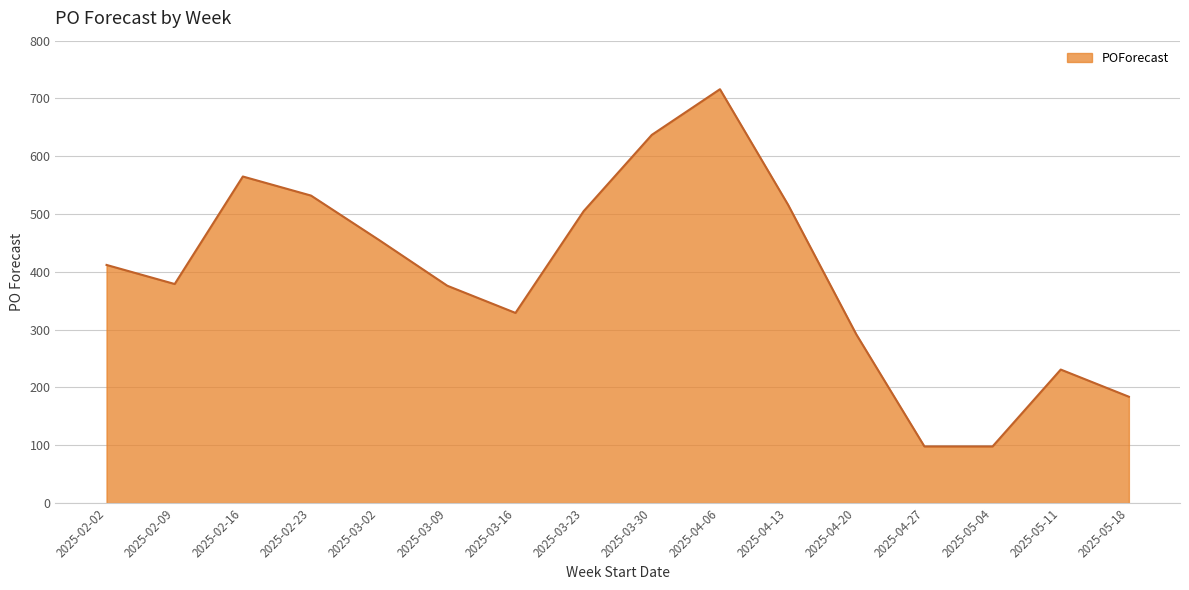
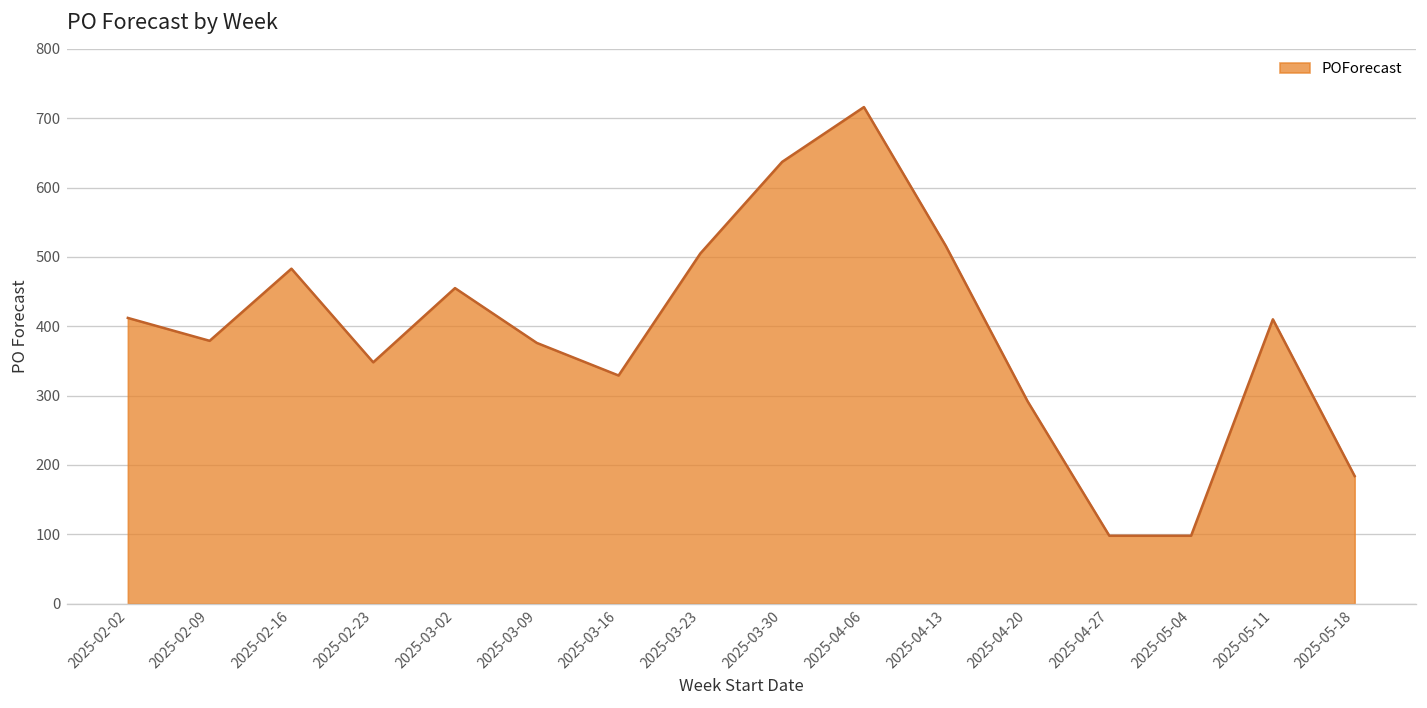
2025-02-16: 570 -> 480
2025-02-23: 530 -> 350
2025-05-11: 230 -> 410
